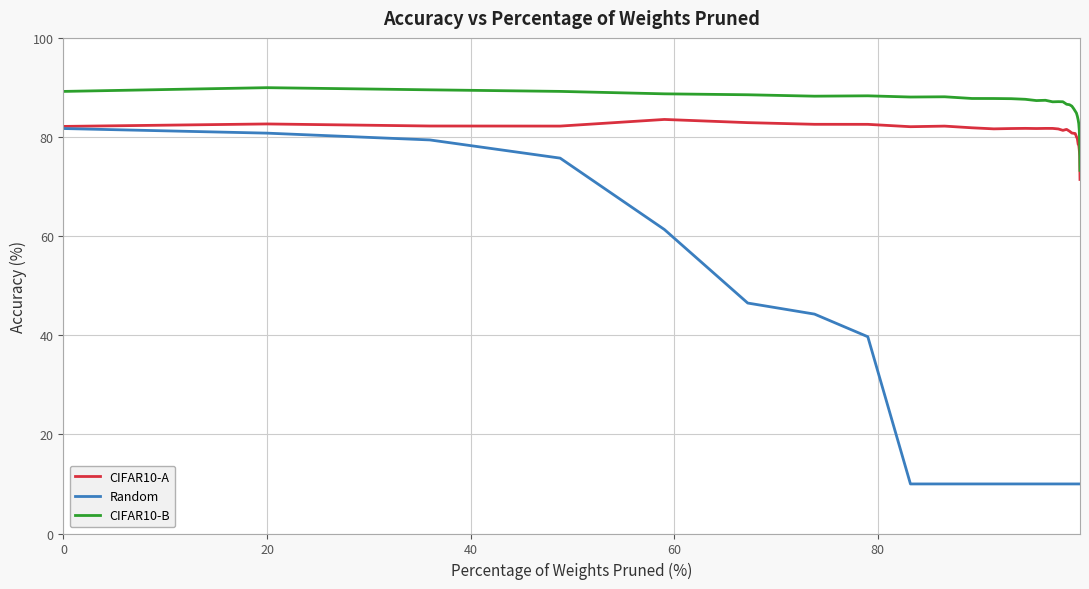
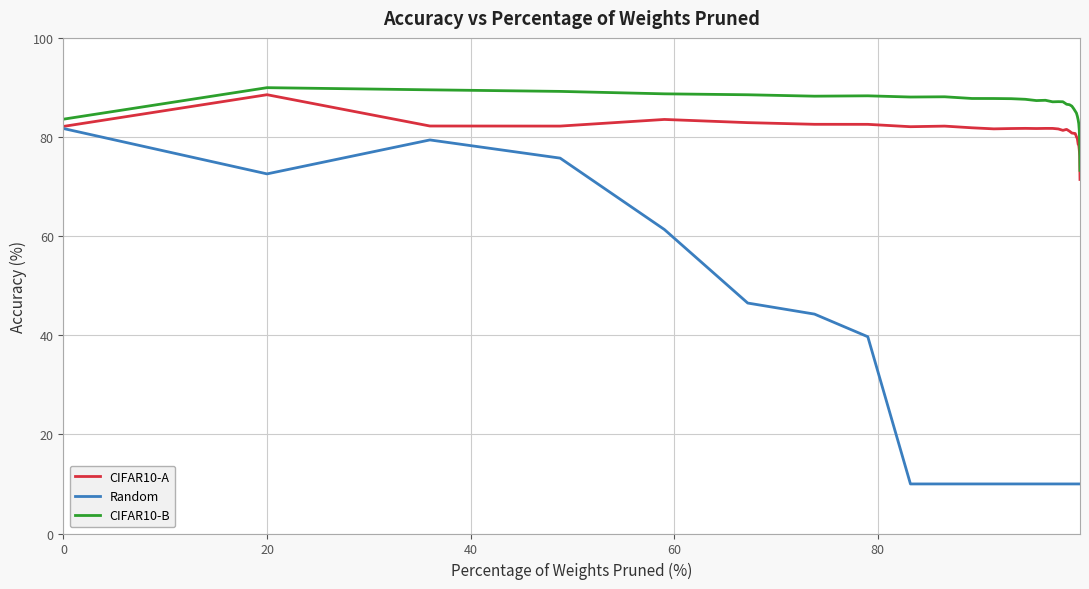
CIFAR10-B, 0: 89 -> 84
CIFAR10-A, 20: 83 -> 89
Random, 20: 81 -> 73
